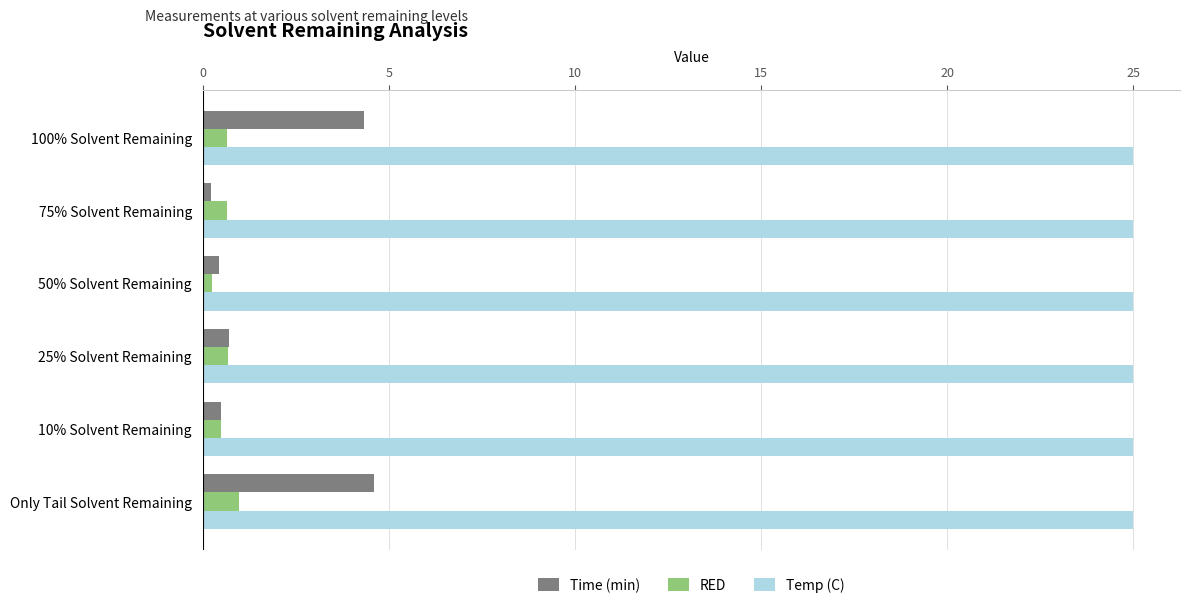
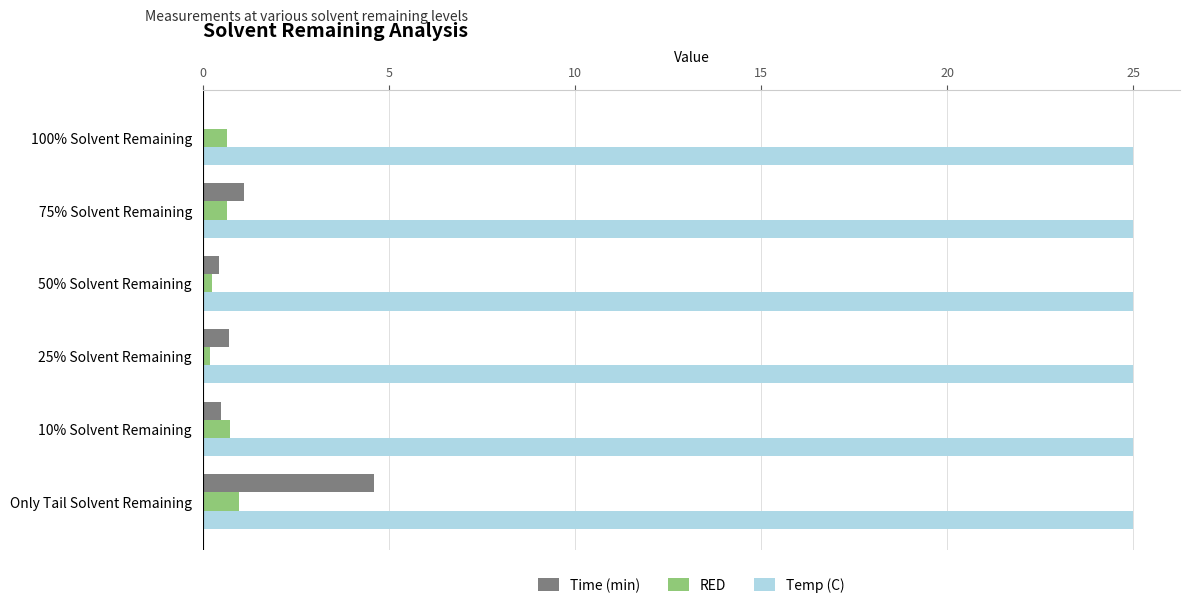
Time (min), 100% Solvent Remaining: 4.3 -> 0.0
Time (min), 75% Solvent Remaining: 0.2 -> 1.1
RED, 25% Solvent Remaining: 0.7 -> 0.2
RED, 10% Solvent Remaining: 0.5 -> 0.7
